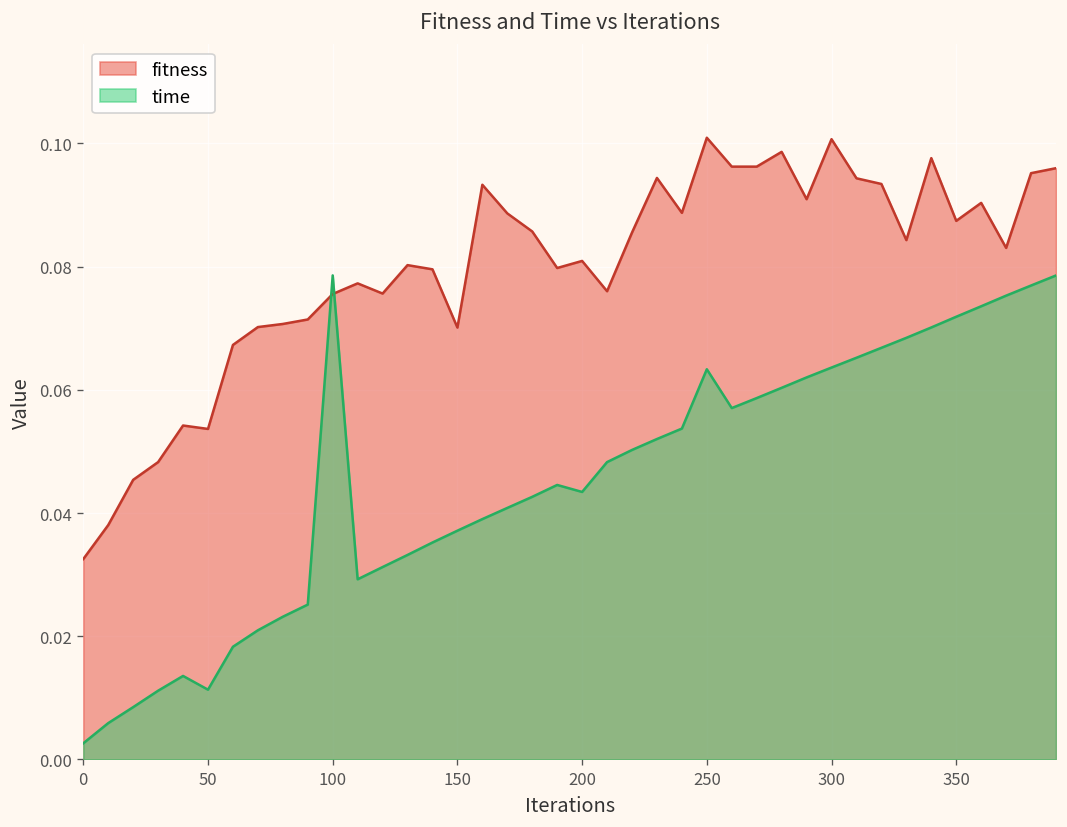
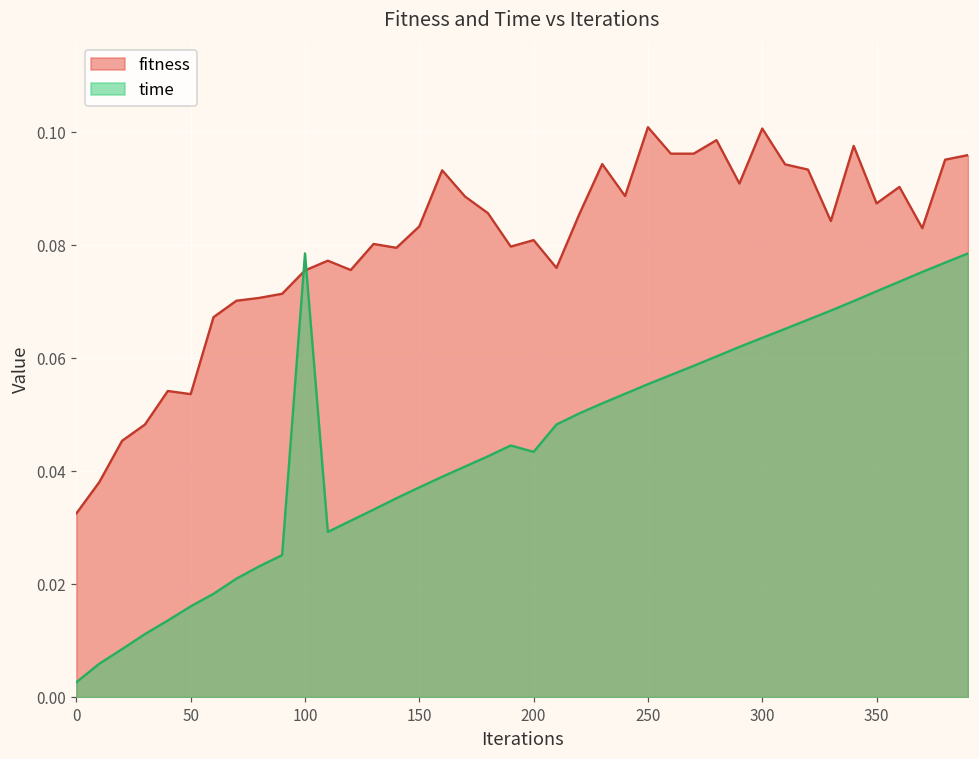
time, 50: 0.011 -> 0.016
fitness, 150: 0.070 -> 0.083
time, 250: 0.063 -> 0.055
